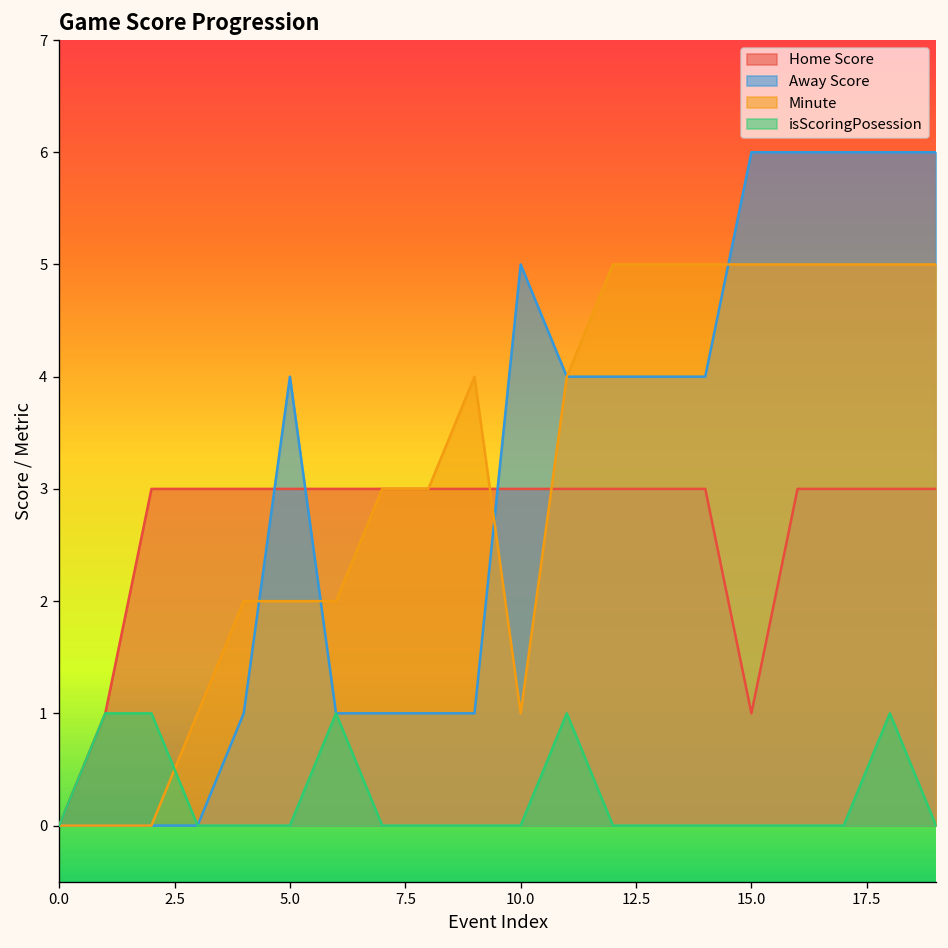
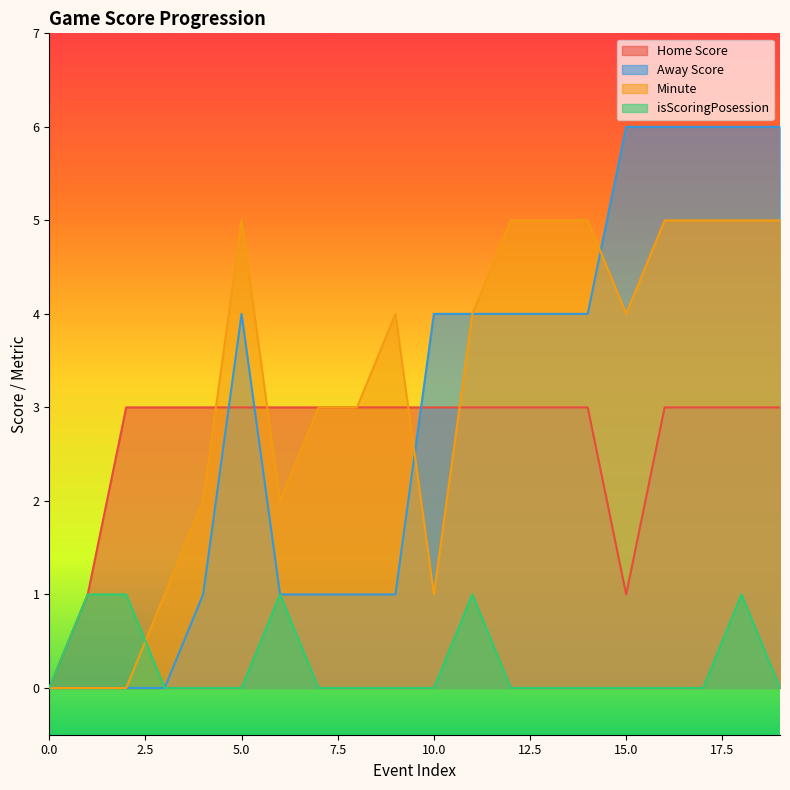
Minute, 5.0: 2 -> 5
Away Score, 10.0: 5 -> 4
Minute, 15.0: 5 -> 4
